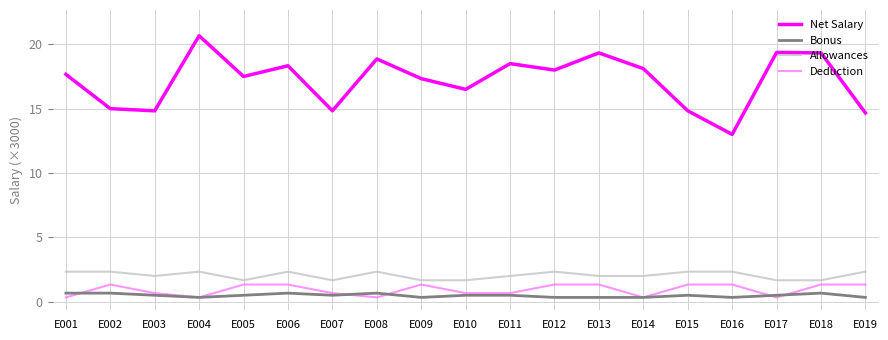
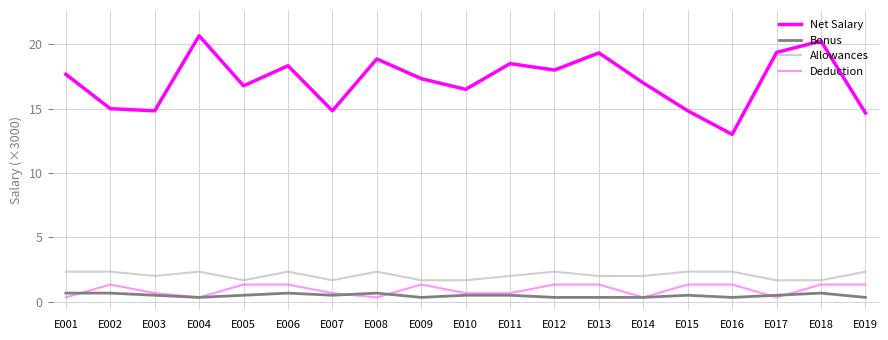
Net Salary, E005: 17.5 -> 16.8
Net Salary, E014: 18.1 -> 17.0
Net Salary, E018: 19.3 -> 20.3
